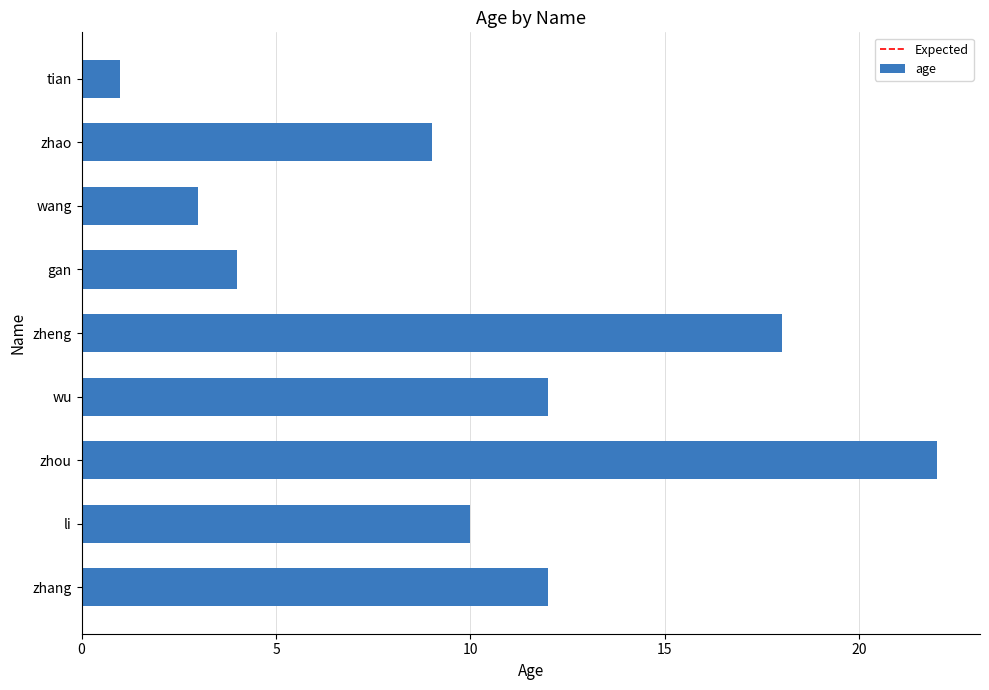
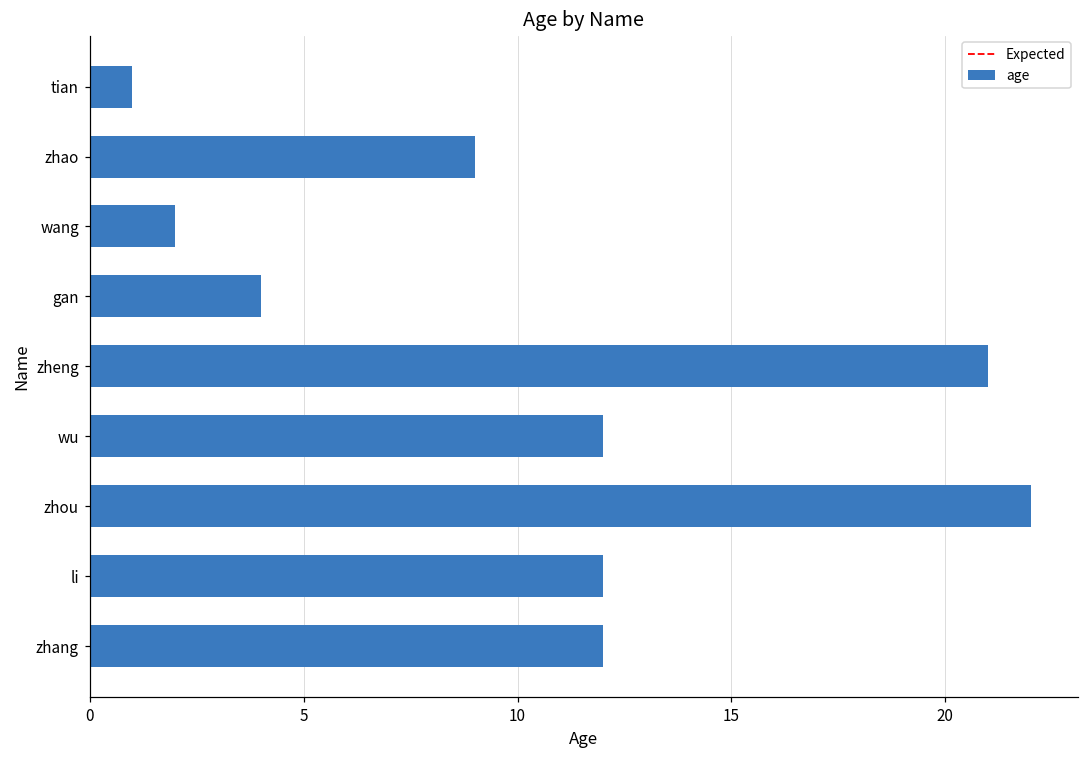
wang: 3 -> 2
zheng: 18 -> 21
li: 10 -> 12
